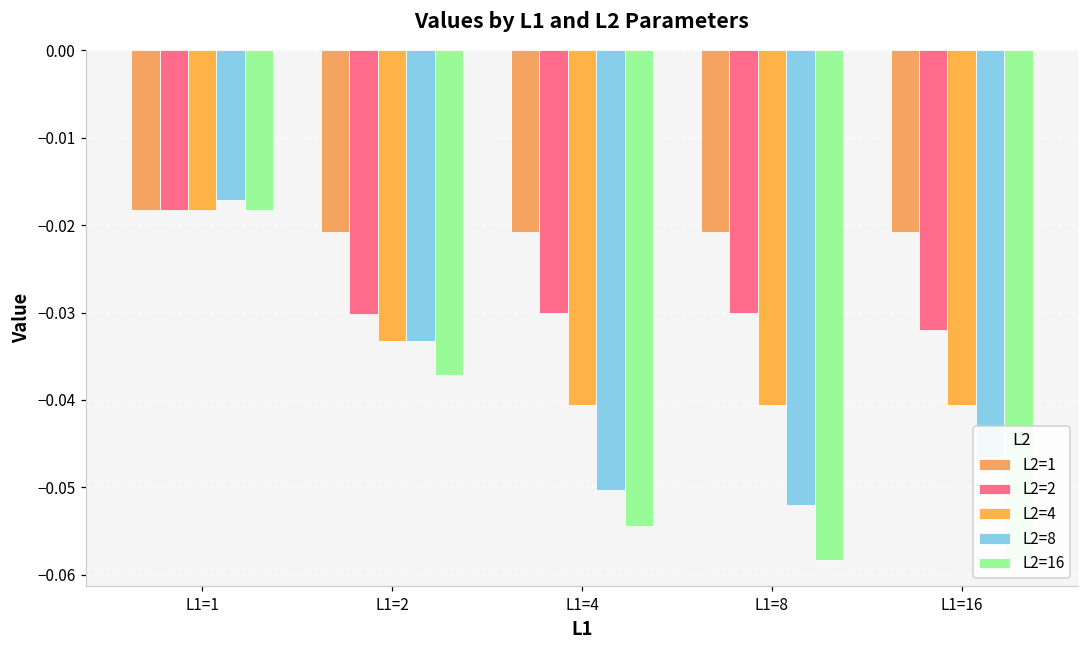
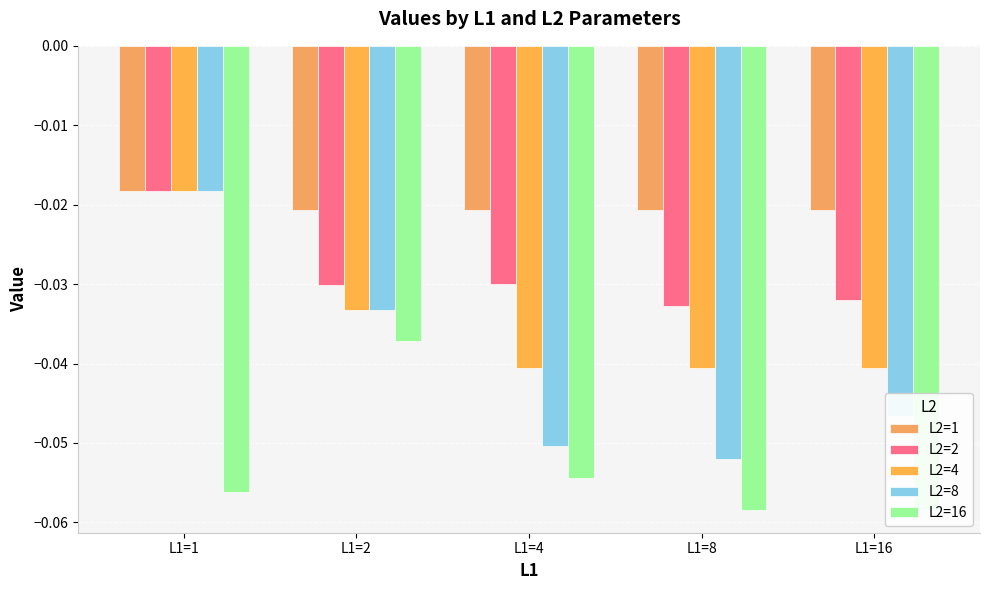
L2=8, L1=1: -0.017 -> -0.018
L2=16, L1=1: -0.018 -> -0.056
L2=2, L1=8: -0.030 -> -0.033
